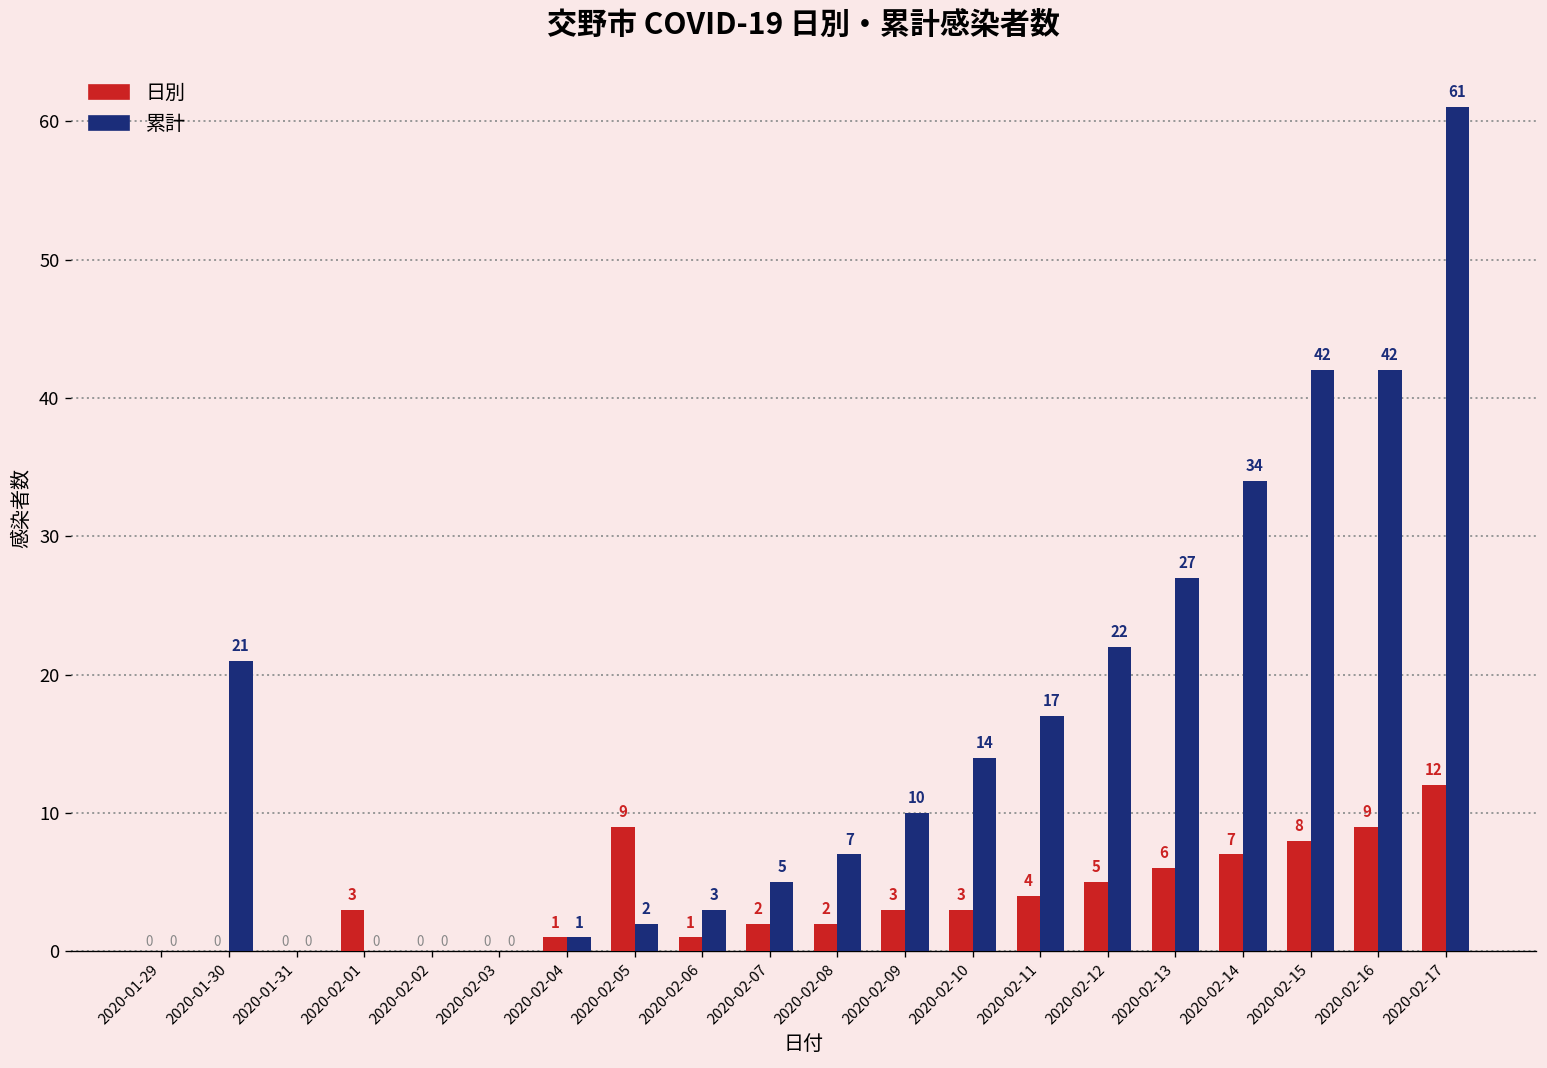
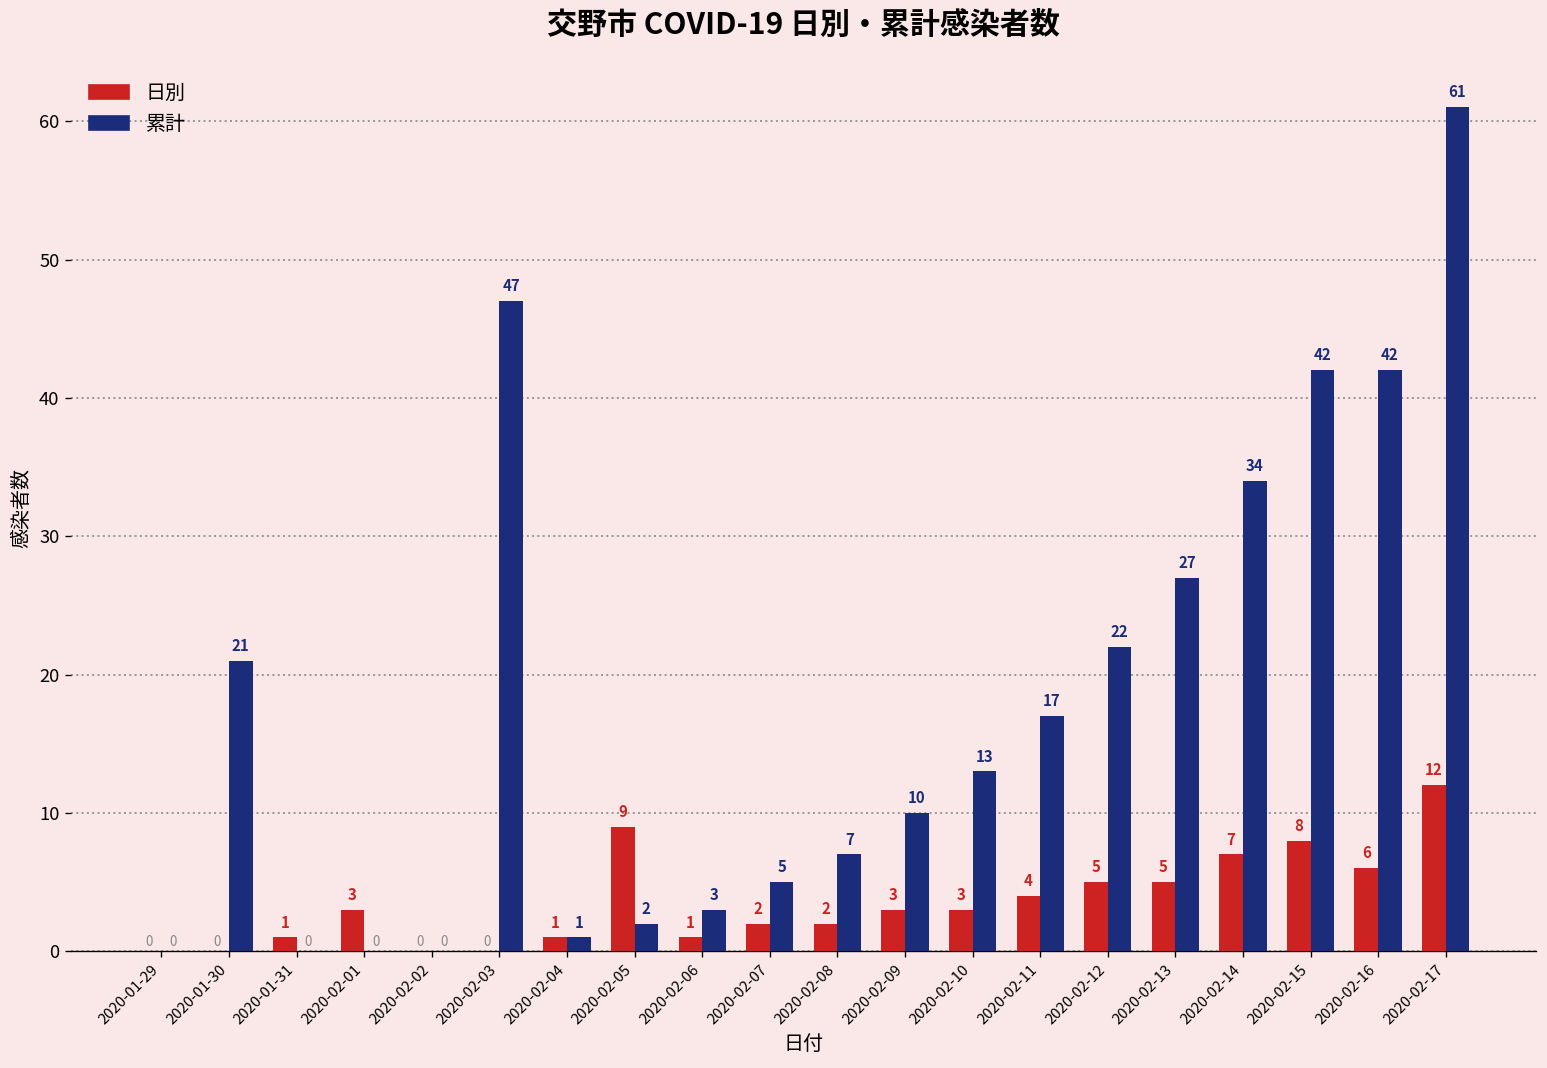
日別, 2020-01-31: 0 -> 1
累計, 2020-02-03: 0 -> 47
累計, 2020-02-10: 14 -> 13
日別, 2020-02-13: 6 -> 5
日別, 2020-02-16: 9 -> 6
